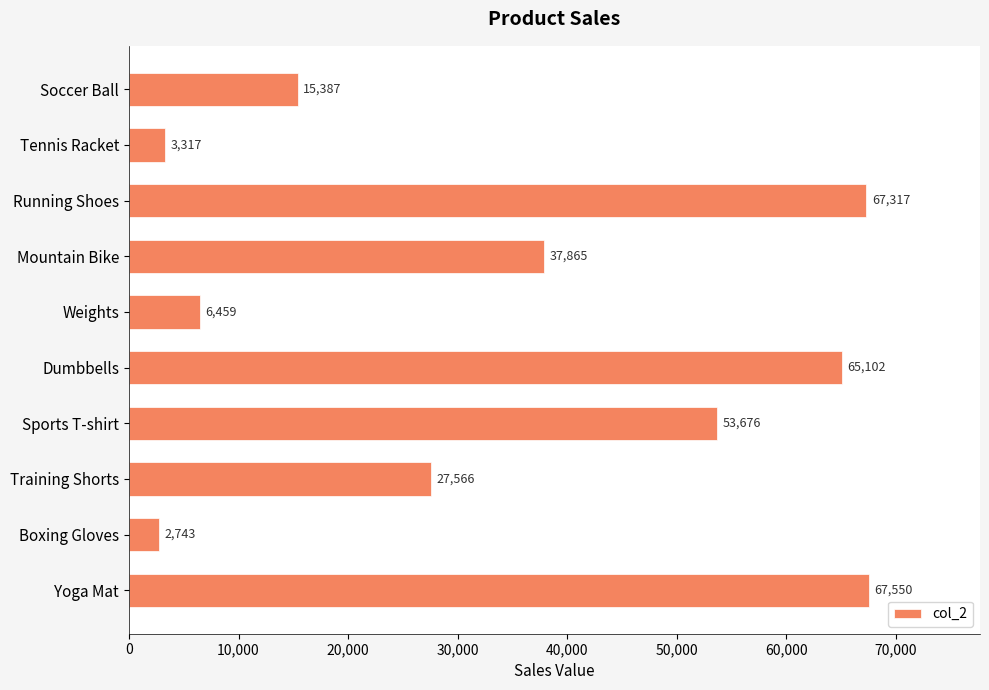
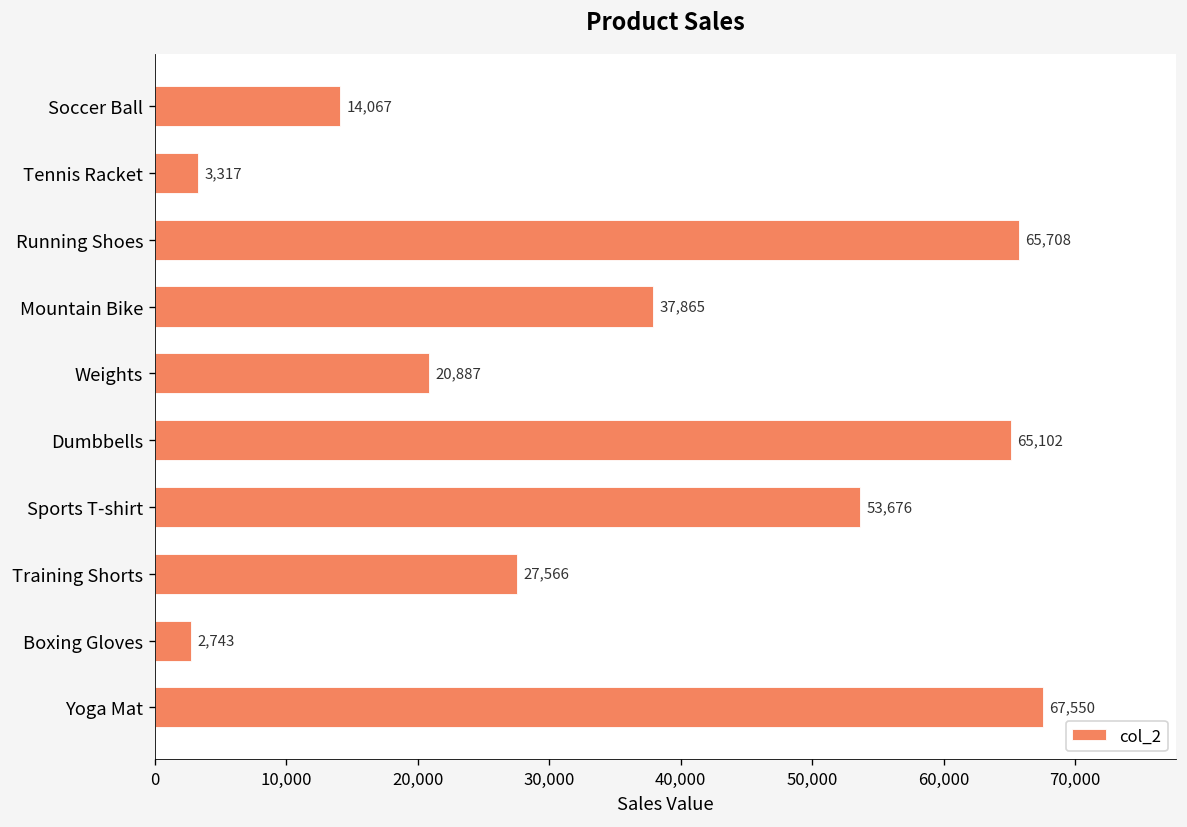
Soccer Ball: 15,387 -> 14,067
Running Shoes: 67,317 -> 65,708
Weights: 6,459 -> 20,887
